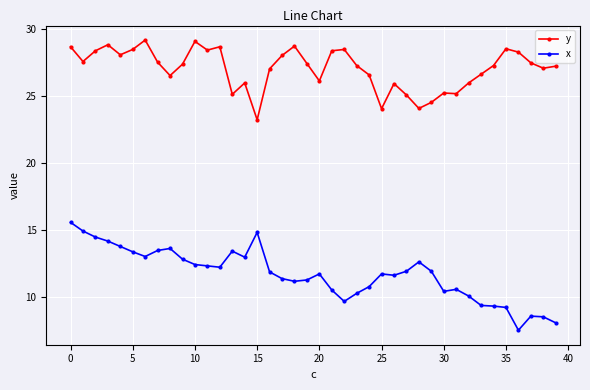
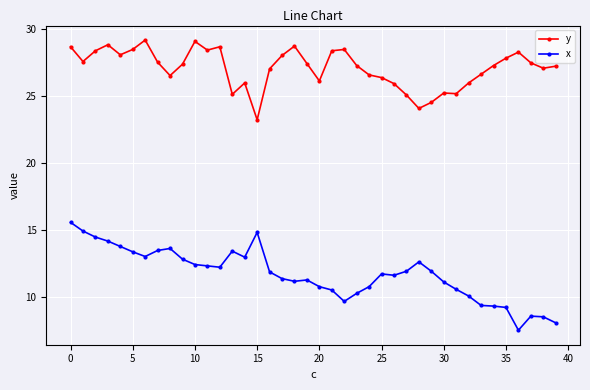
x, 20: 11.7 -> 10.8
y, 25: 24.0 -> 26.4
x, 30: 10.4 -> 11.1
y, 35: 28.5 -> 27.8
